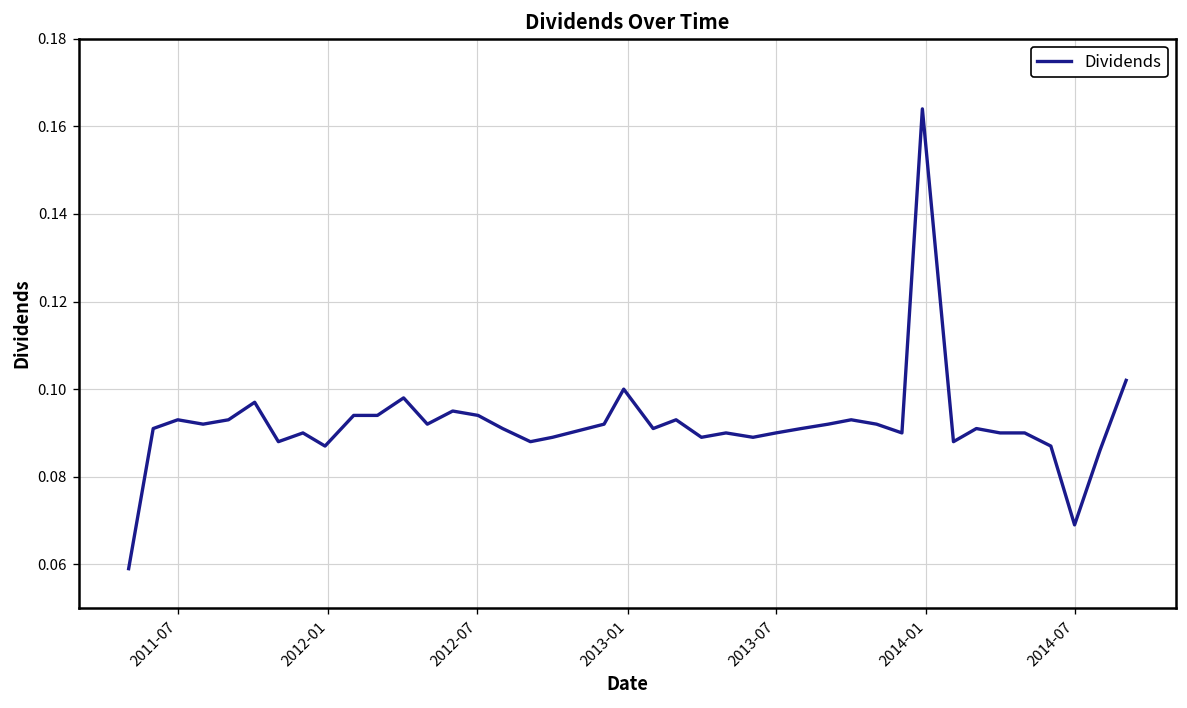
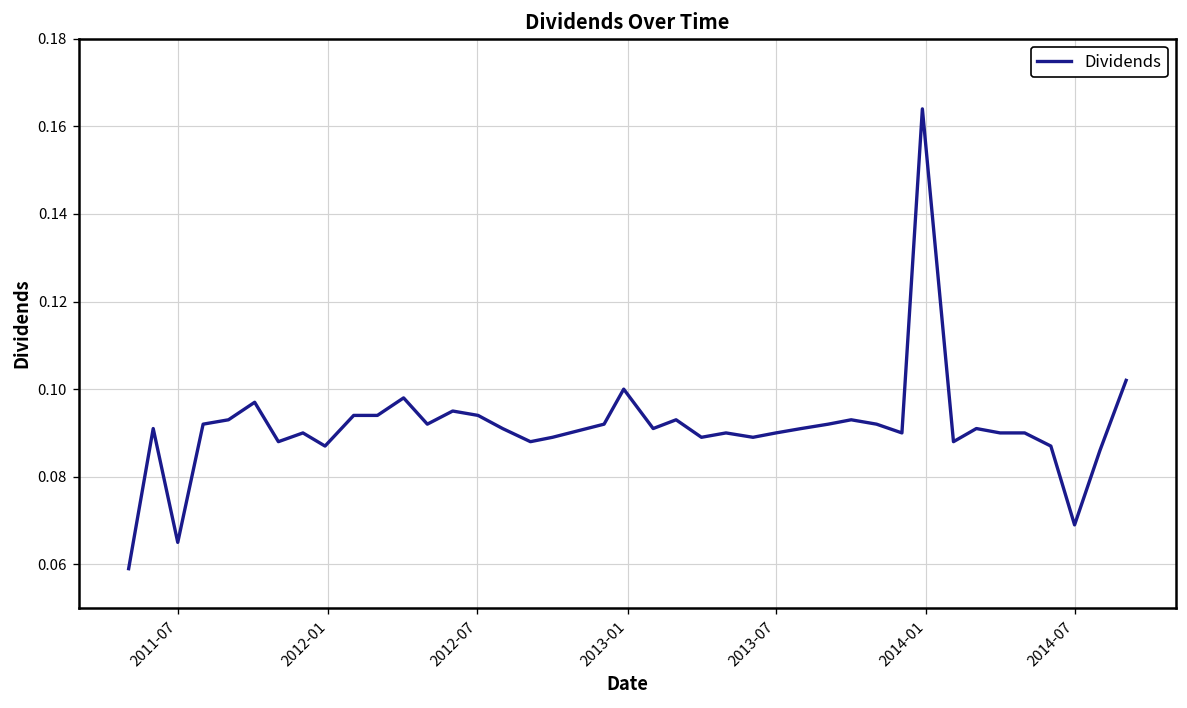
2011-07: 0.093 -> 0.065
